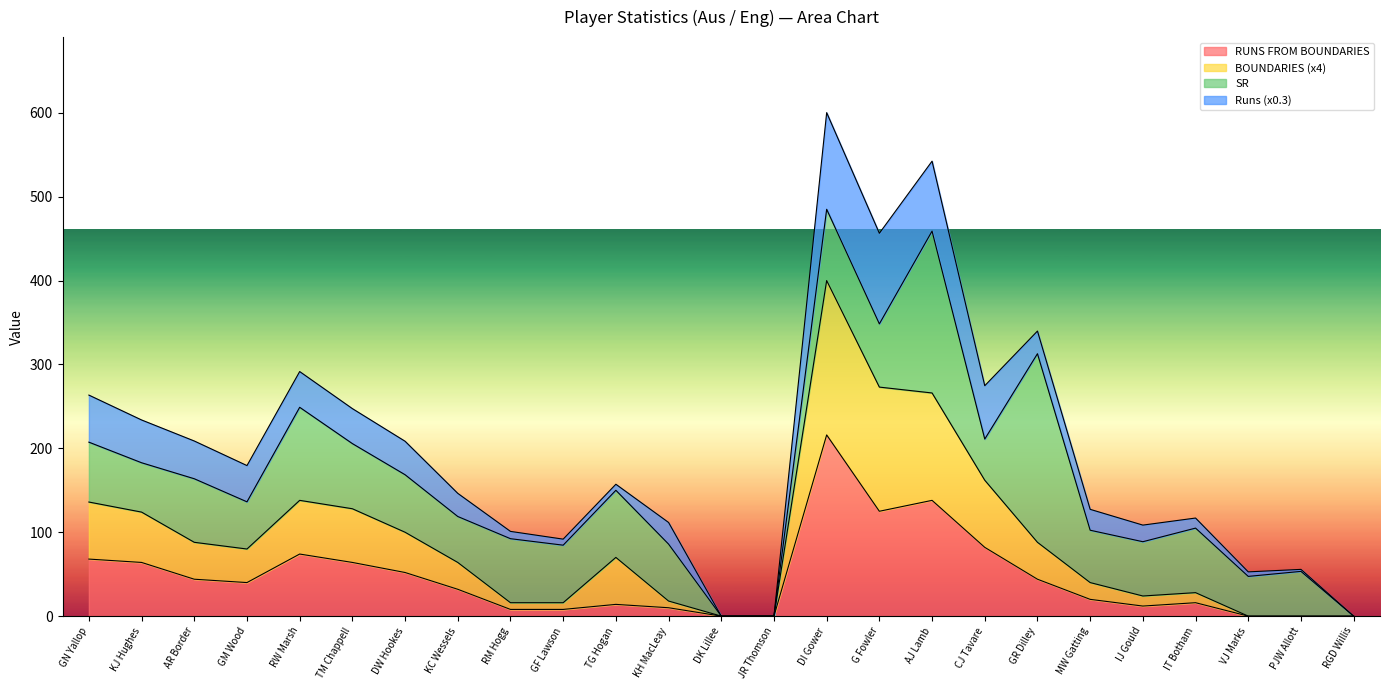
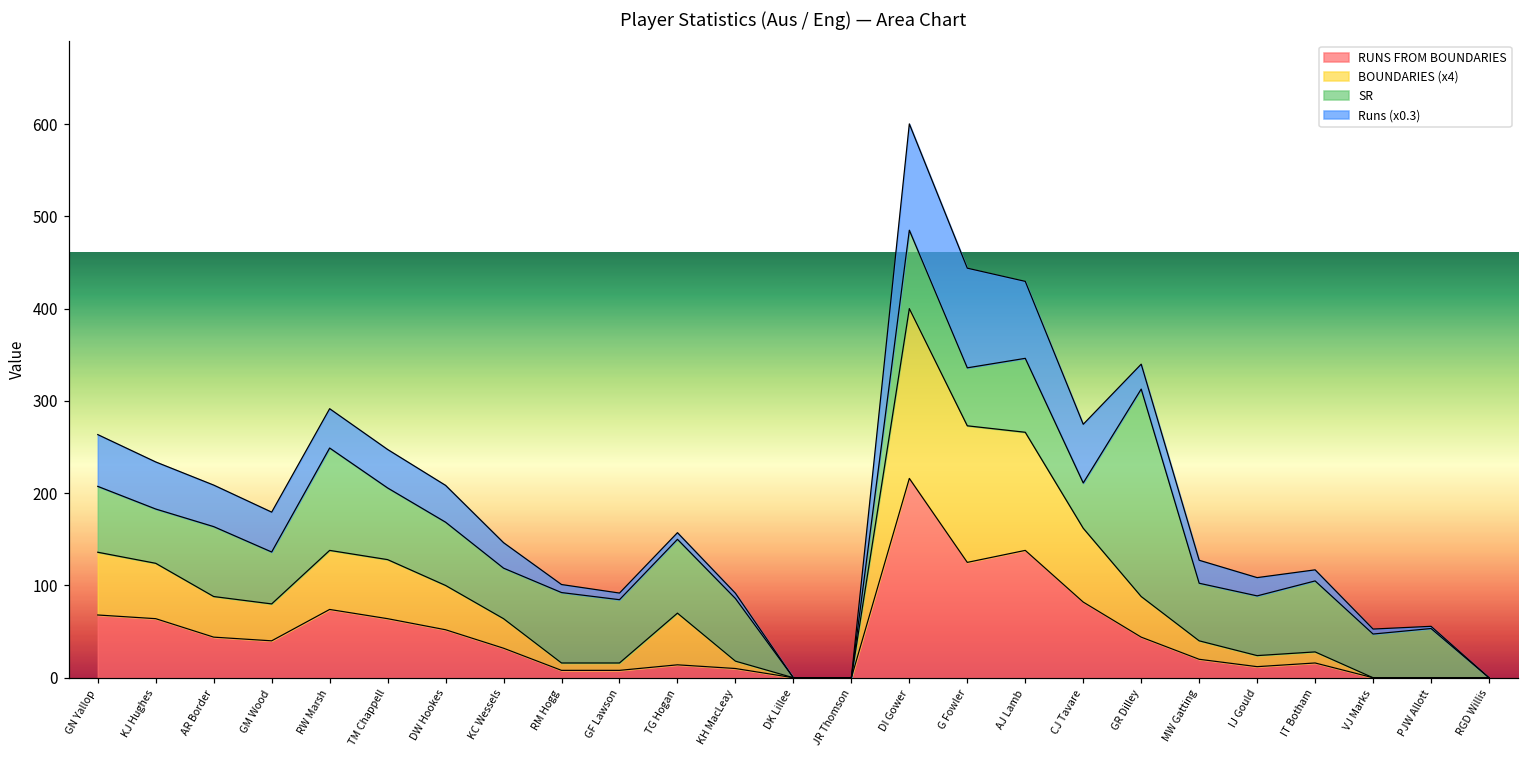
Runs (x0.3), KH MacLeay: 30 -> 10
SR, G Fowler: 80 -> 60
SR, AJ Lamb: 190 -> 80
